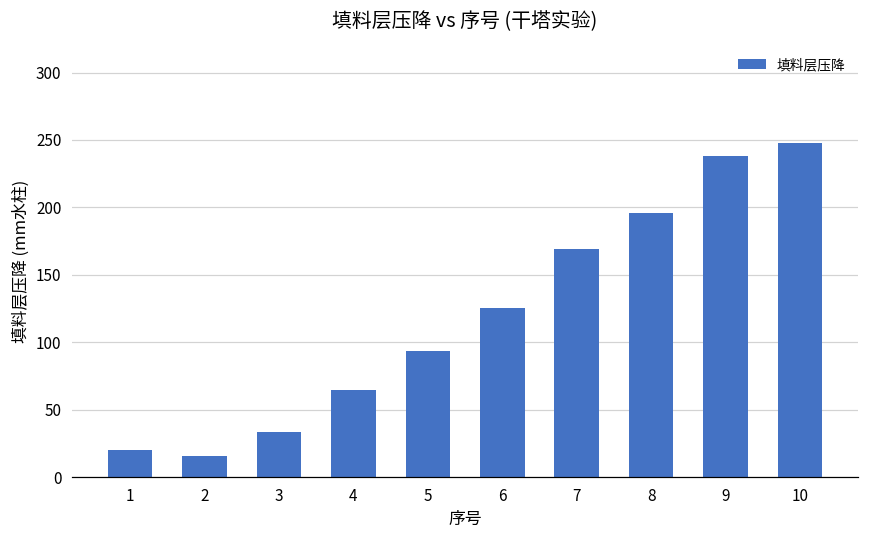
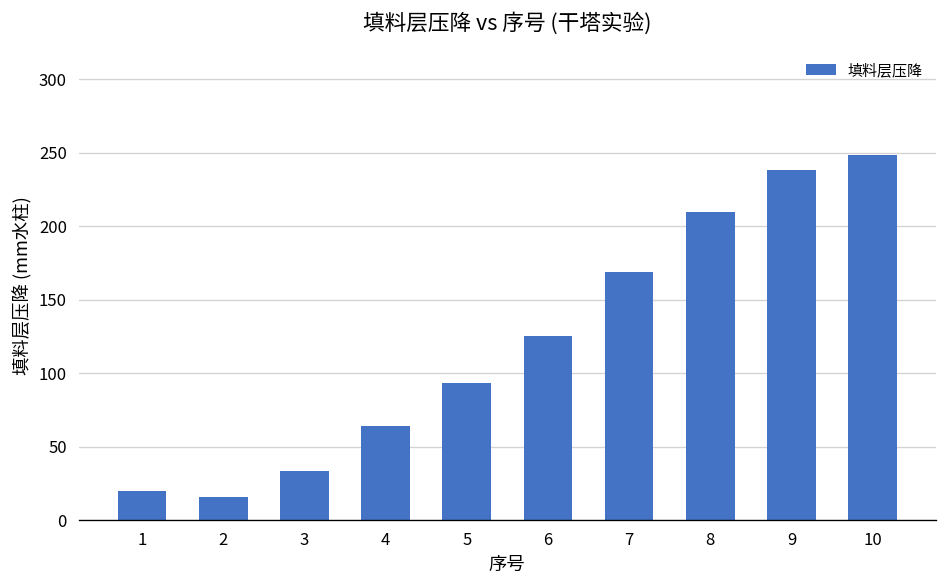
8: 196 -> 209
